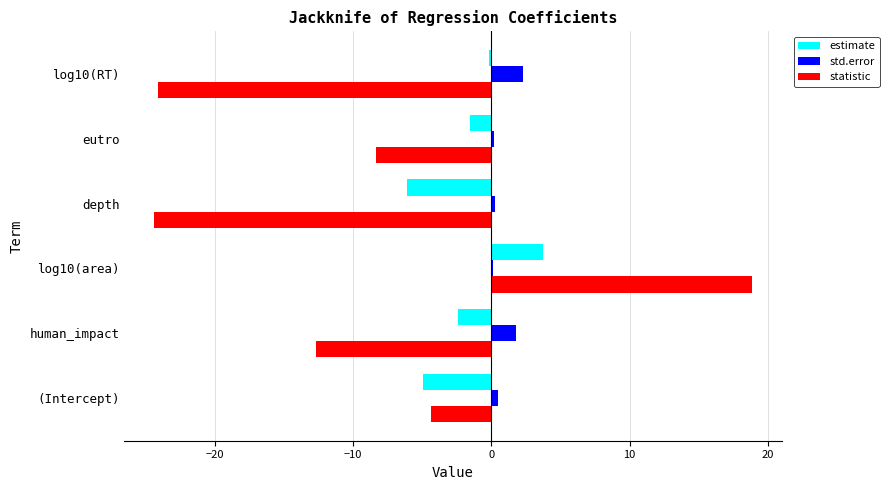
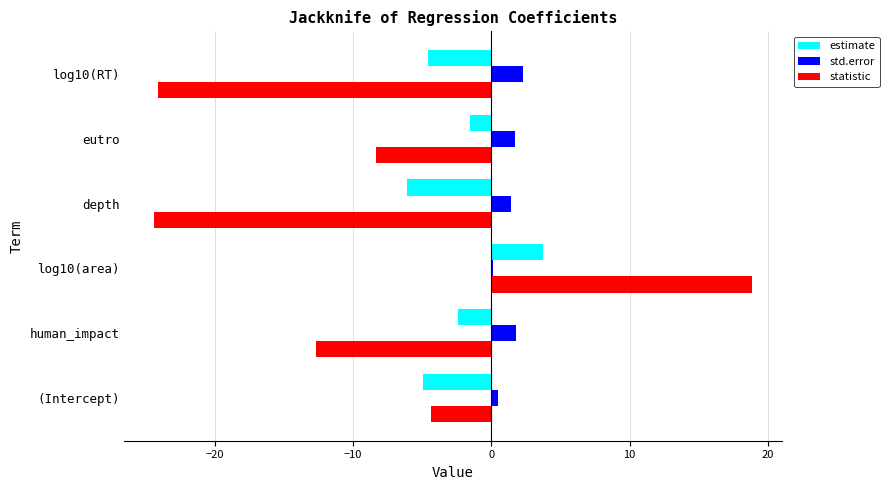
estimate, log10(RT): -0.2 -> -4.6
std.error, eutro: 0.2 -> 1.7
std.error, depth: 0.2 -> 1.4
